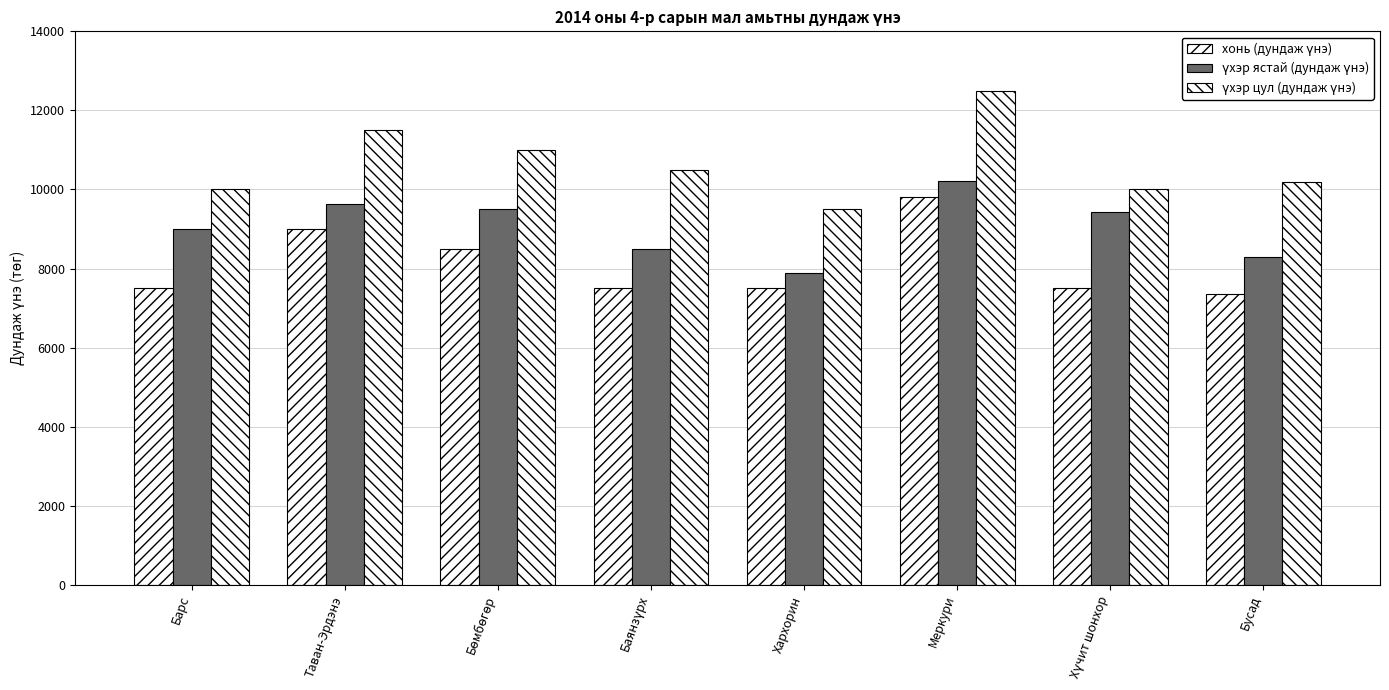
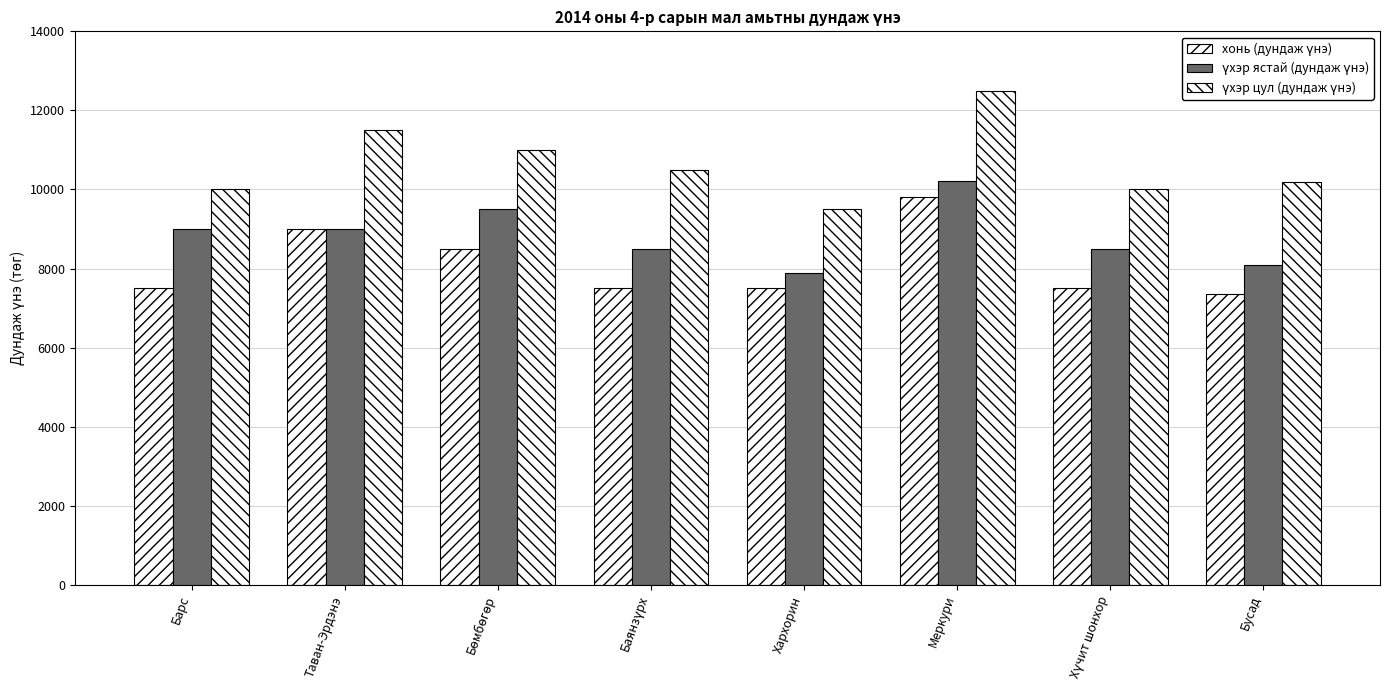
үхэр ястай (дундаж үнэ), Таван-Эрдэнэ: 9600 -> 9000
үхэр ястай (дундаж үнэ), Хүчит шонхор: 9400 -> 8500
үхэр ястай (дундаж үнэ), Бусад: 8300 -> 8100
